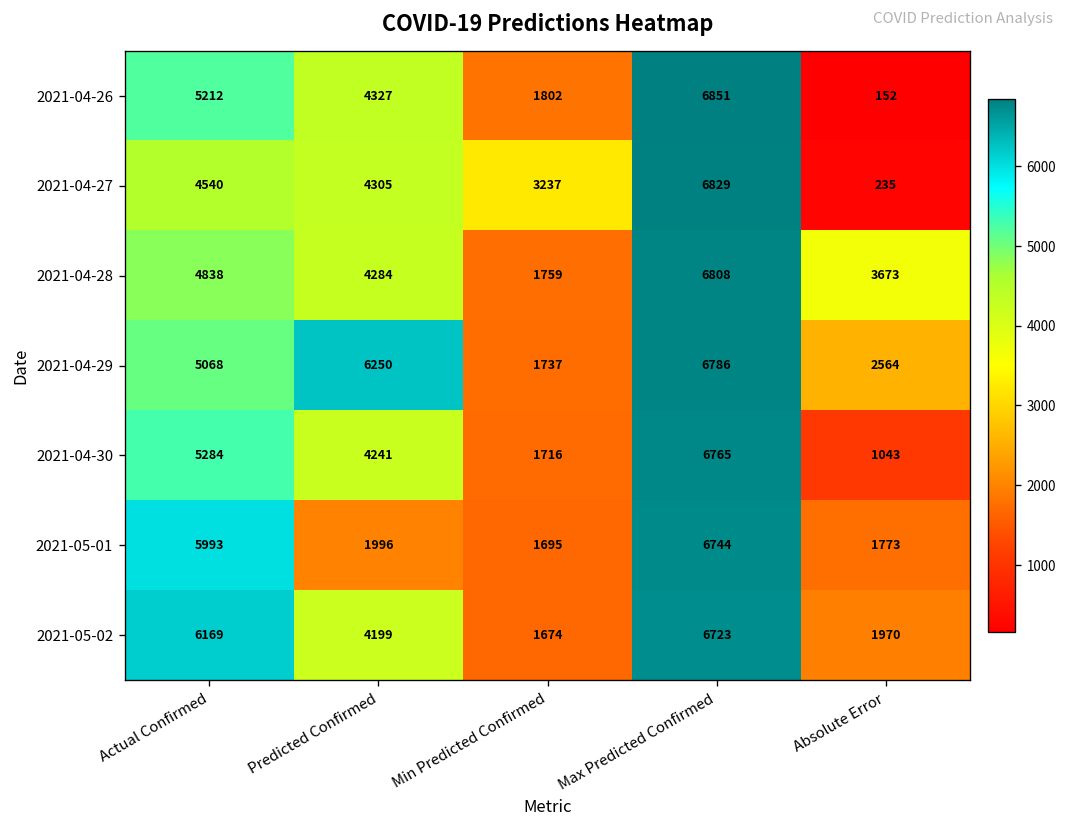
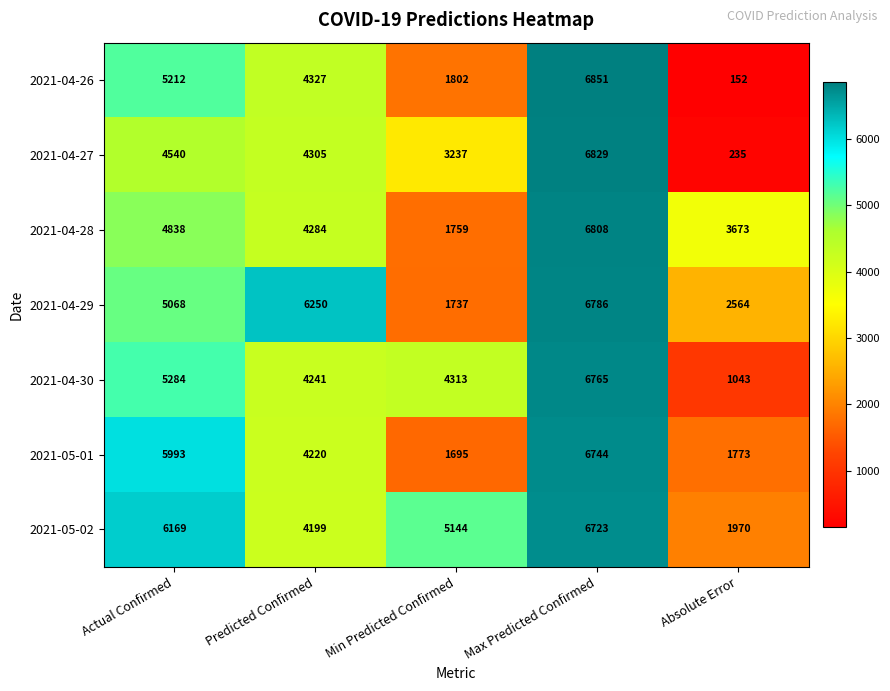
2021-04-30, Min Predicted Confirmed: 1716 -> 4313
2021-05-01, Predicted Confirmed: 1996 -> 4220
2021-05-02, Min Predicted Confirmed: 1674 -> 5144
